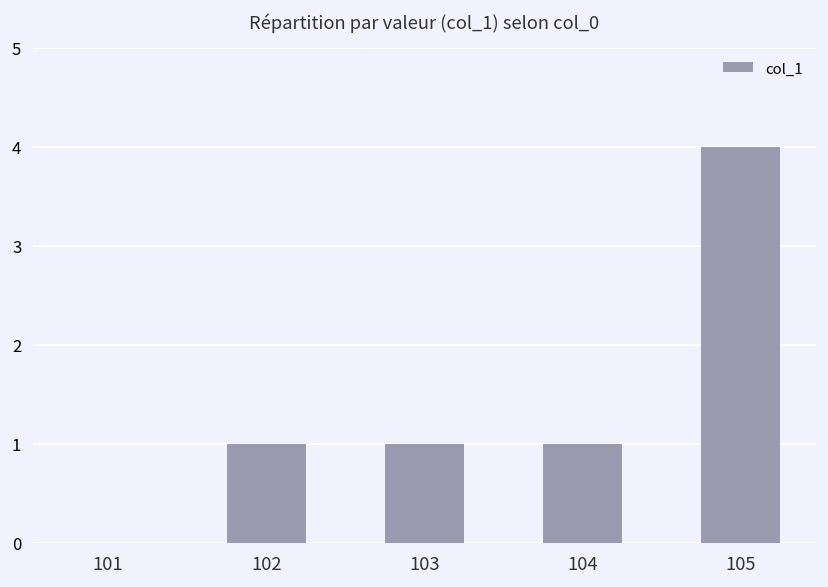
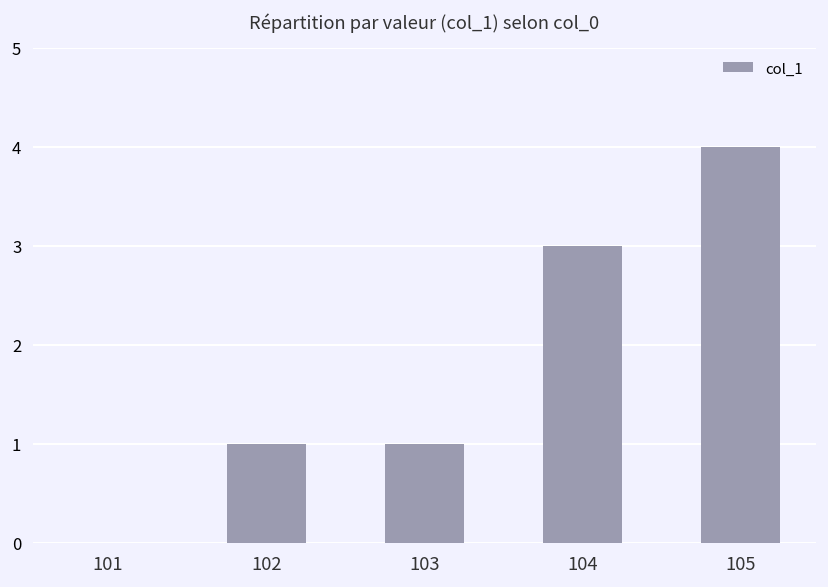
104: 1 -> 3
